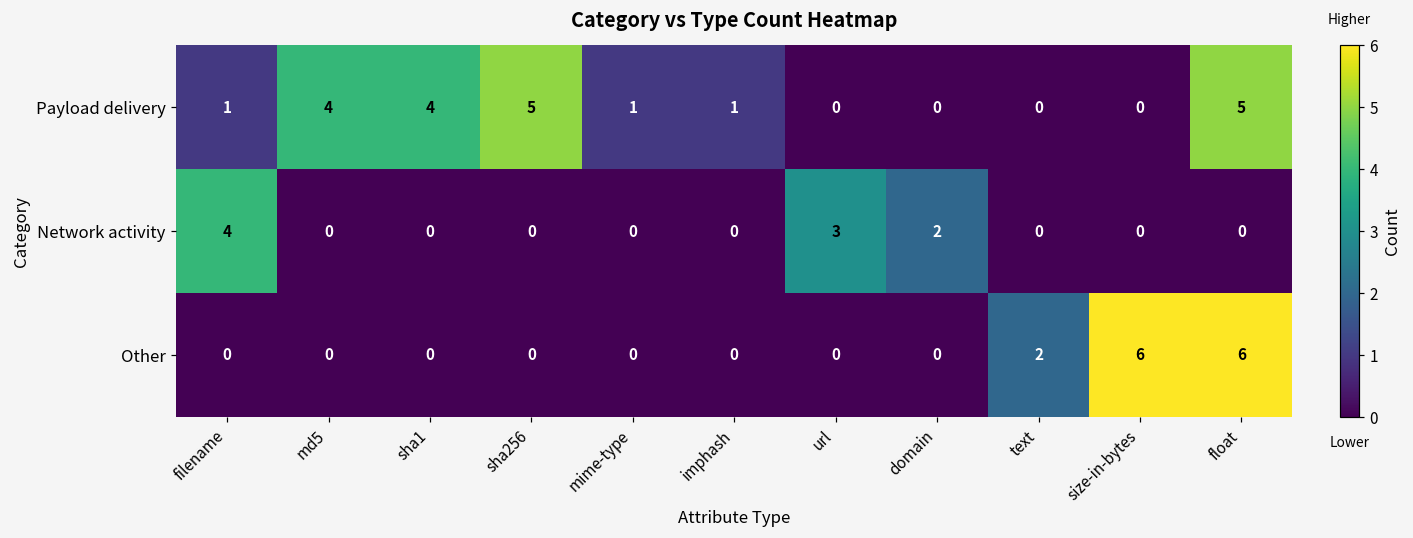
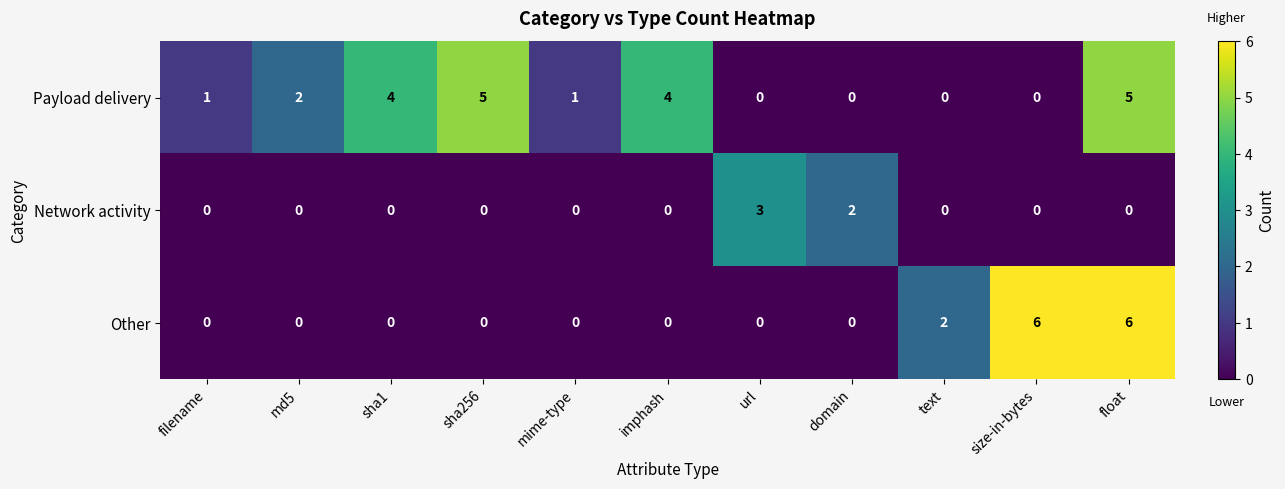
Payload delivery, md5: 4 -> 2
Payload delivery, imphash: 1 -> 4
Network activity, filename: 4 -> 0
